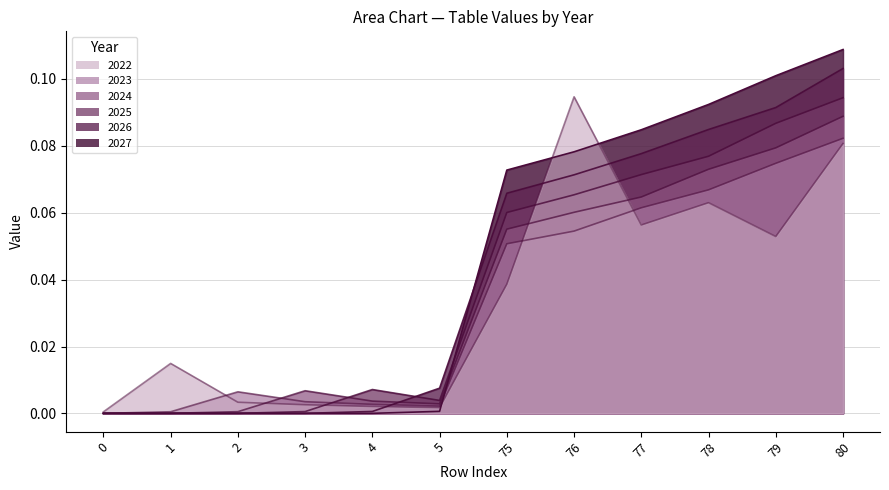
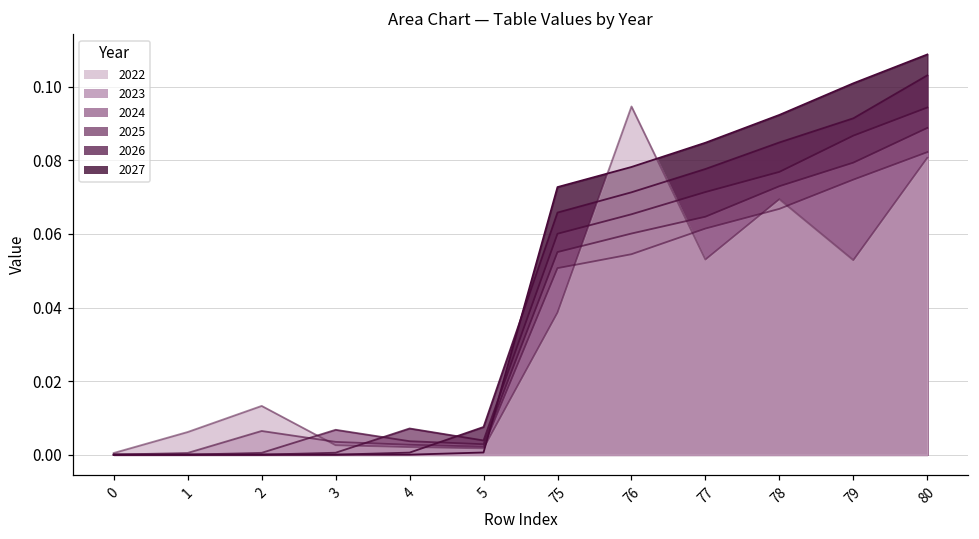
2022, 1: 0.015 -> 0.006
2022, 2: 0.003 -> 0.013
2022, 77: 0.056 -> 0.053
2022, 78: 0.063 -> 0.069
